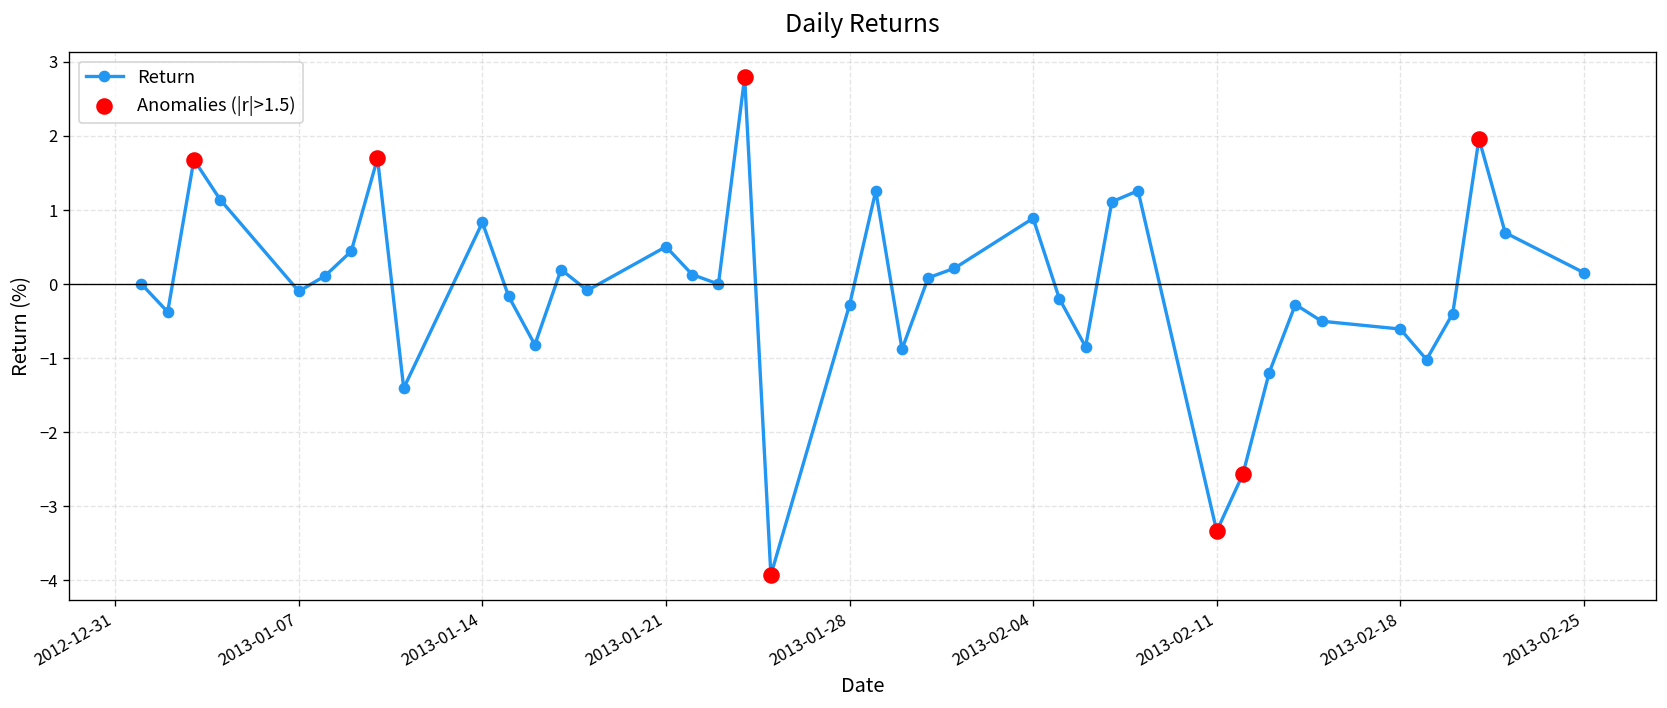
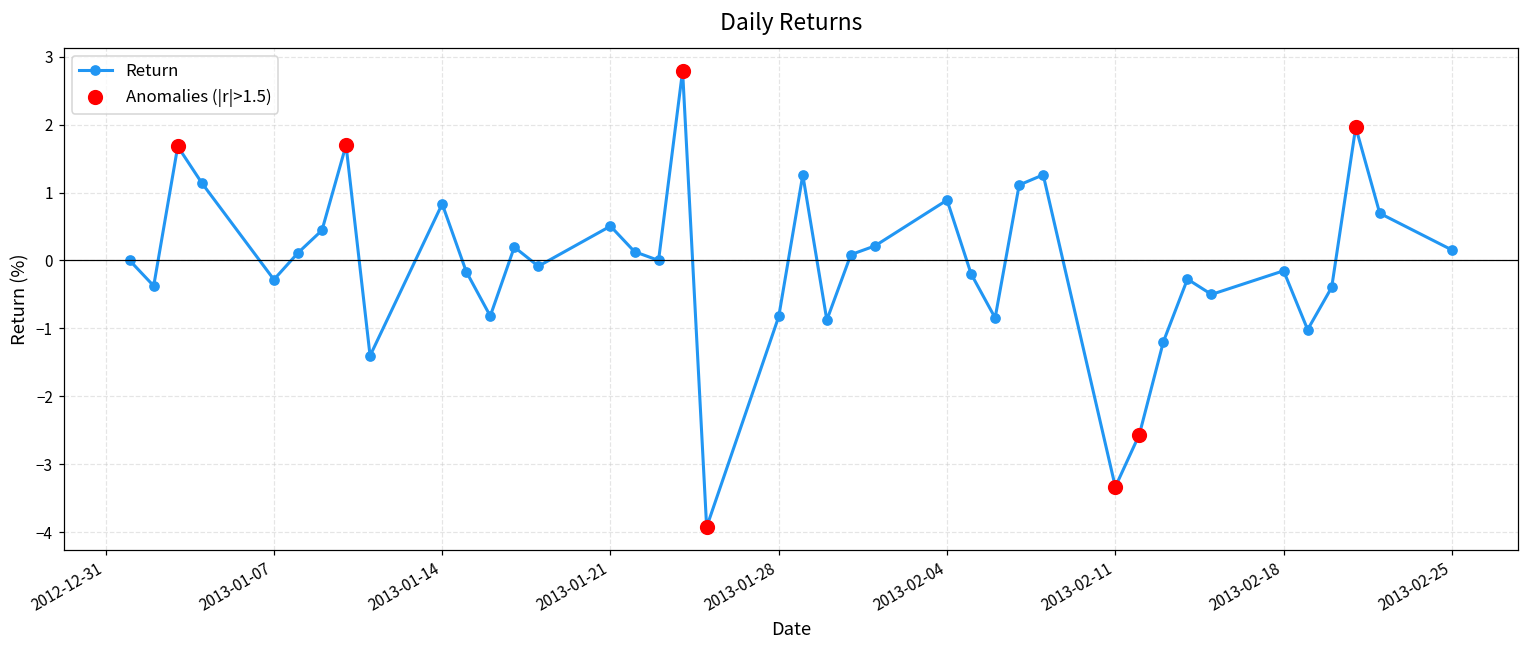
Return, 2013-01-07: -0.1 -> -0.3
Return, 2013-01-28: -0.3 -> -0.8
Return, 2013-02-18: -0.6 -> -0.2
